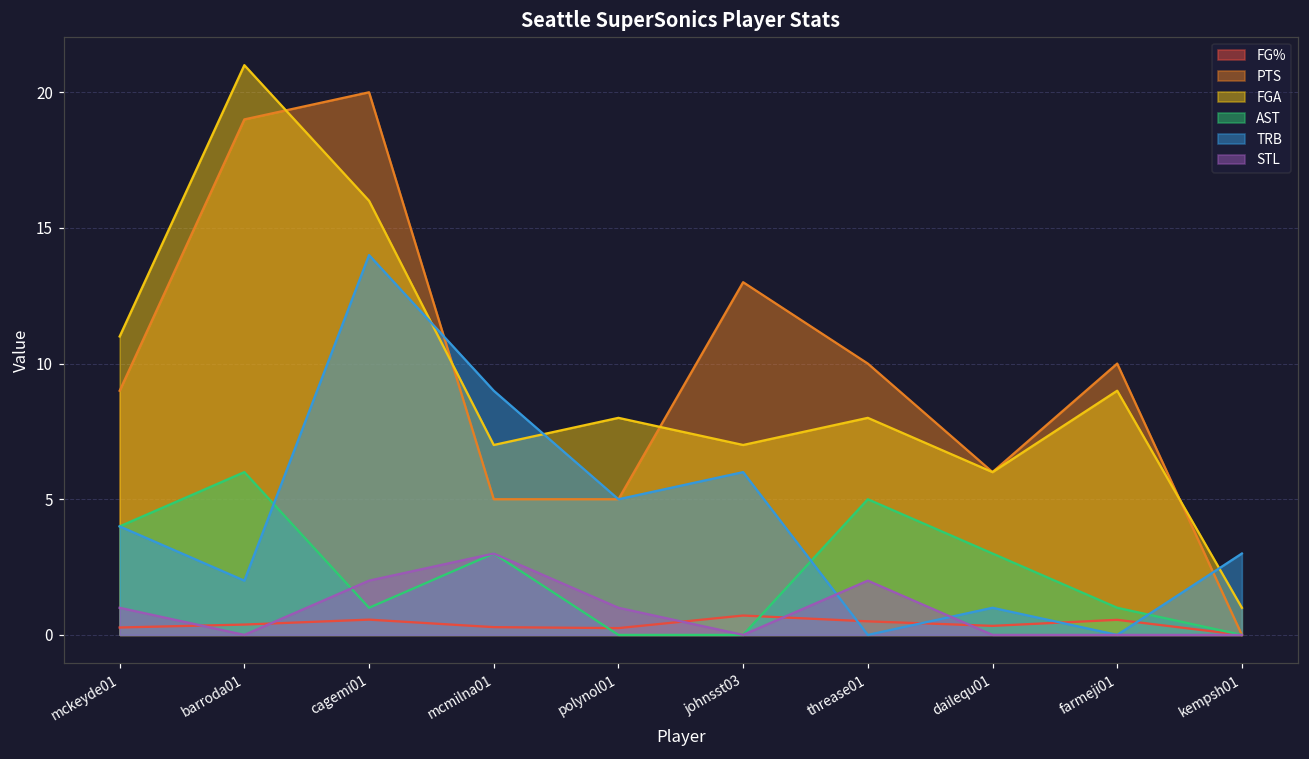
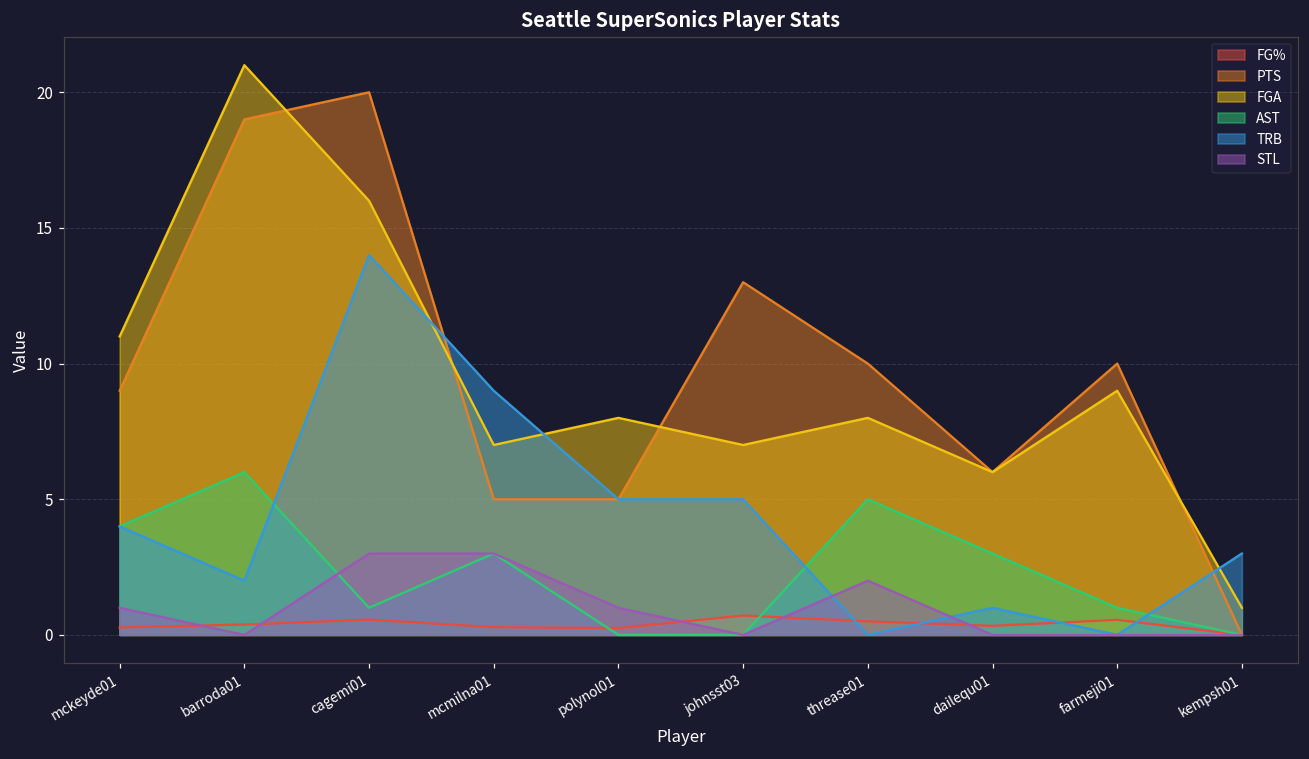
STL, cagemi01: 2 -> 3
TRB, johnsst03: 6 -> 5
